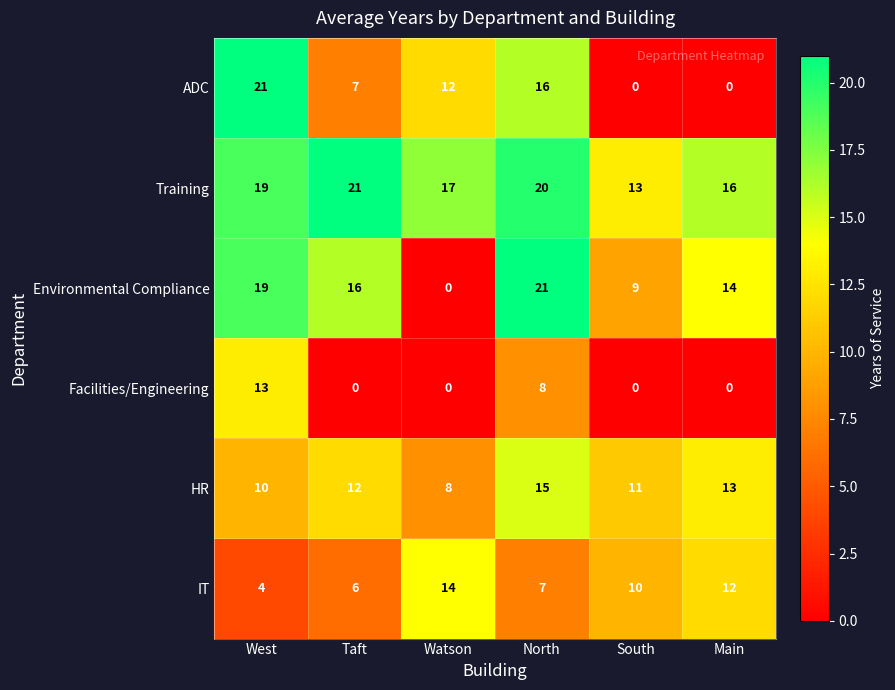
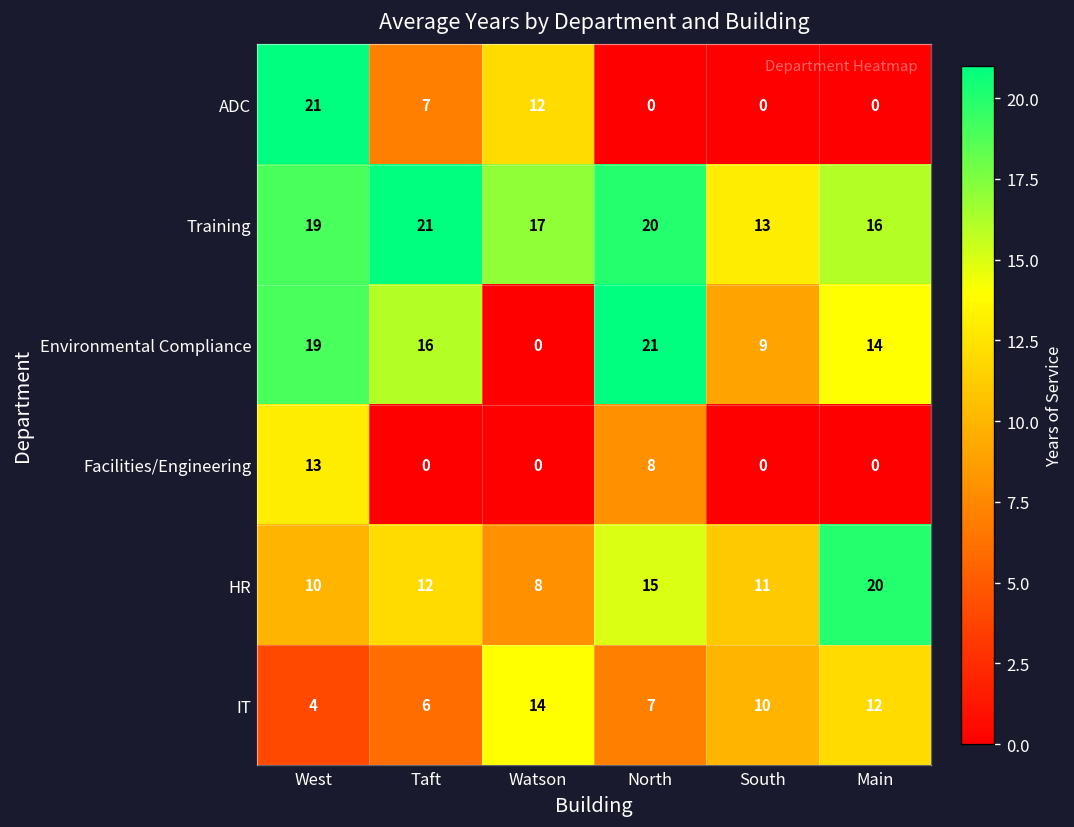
ADC, North: 16 -> 0
HR, Main: 13 -> 20
